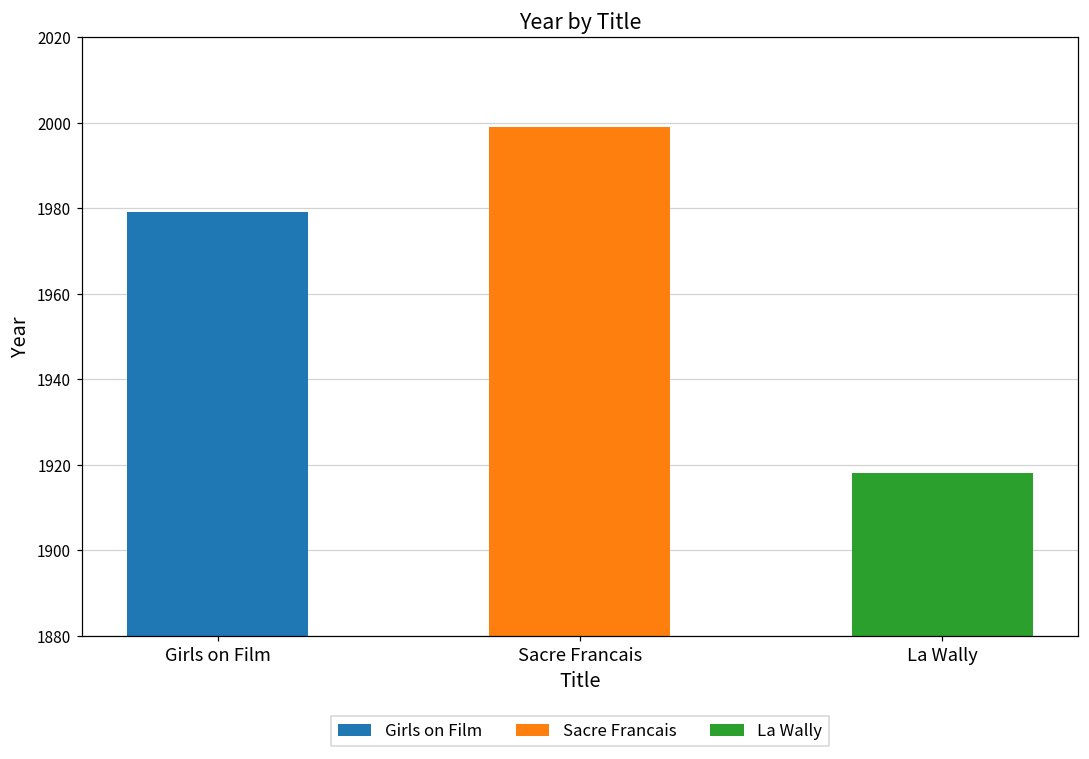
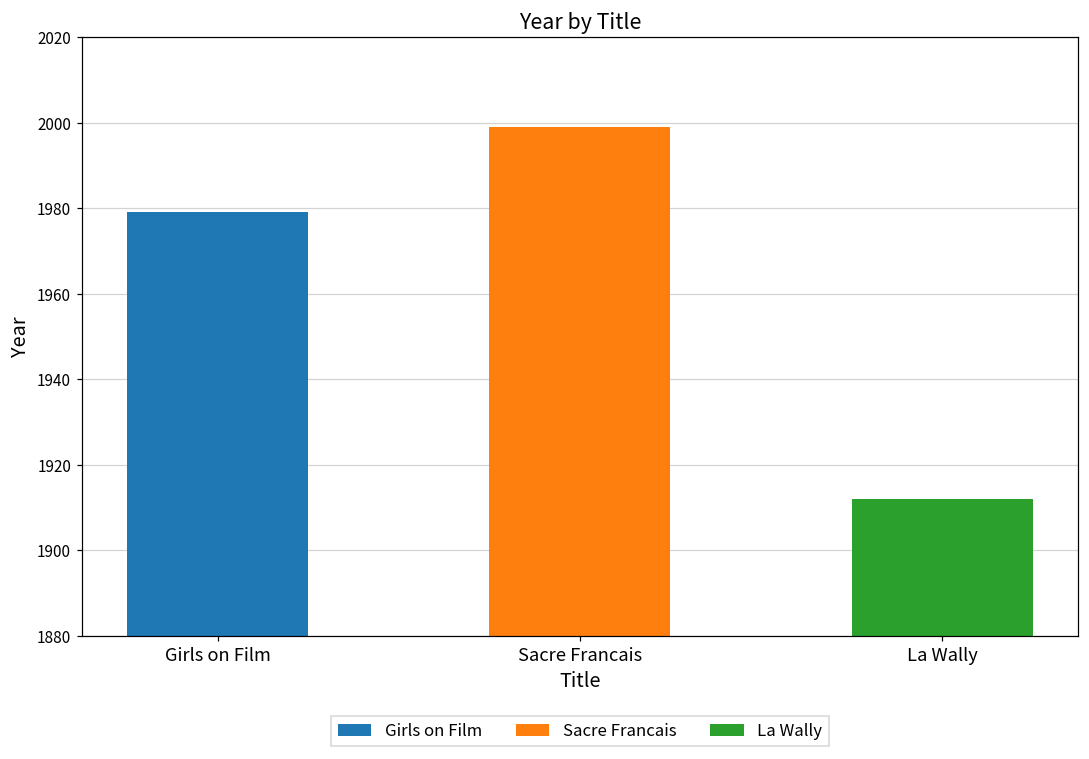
La Wally: 1918 -> 1912
